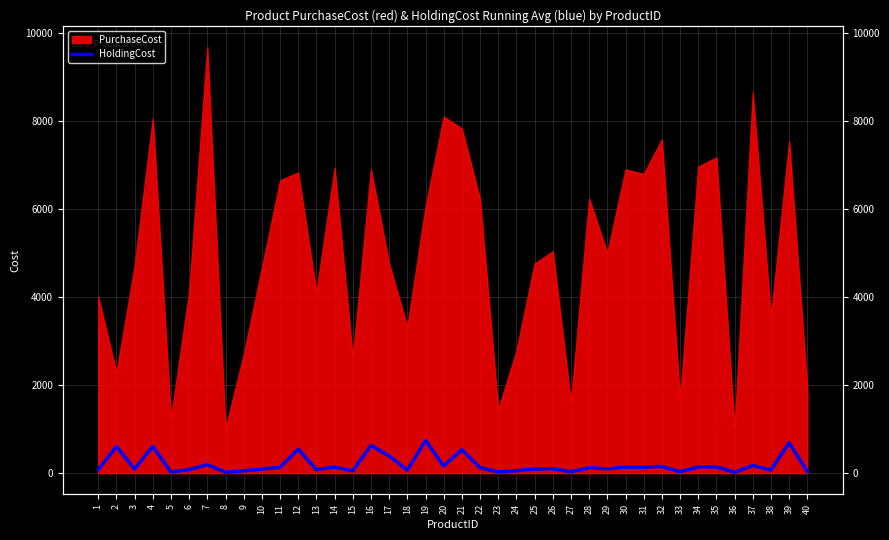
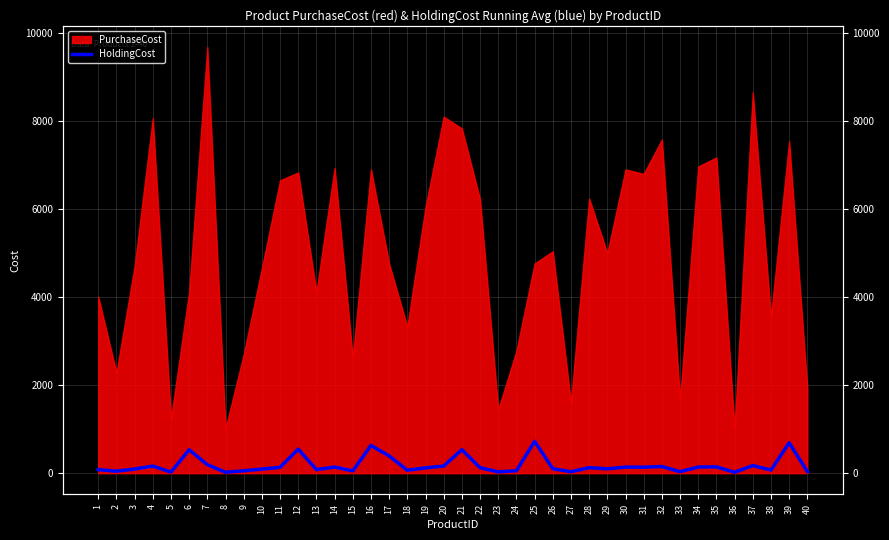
HoldingCost, 2: 600 -> 0
HoldingCost, 4: 600 -> 200
HoldingCost, 6: 100 -> 500
HoldingCost, 19: 700 -> 100
HoldingCost, 25: 100 -> 700
